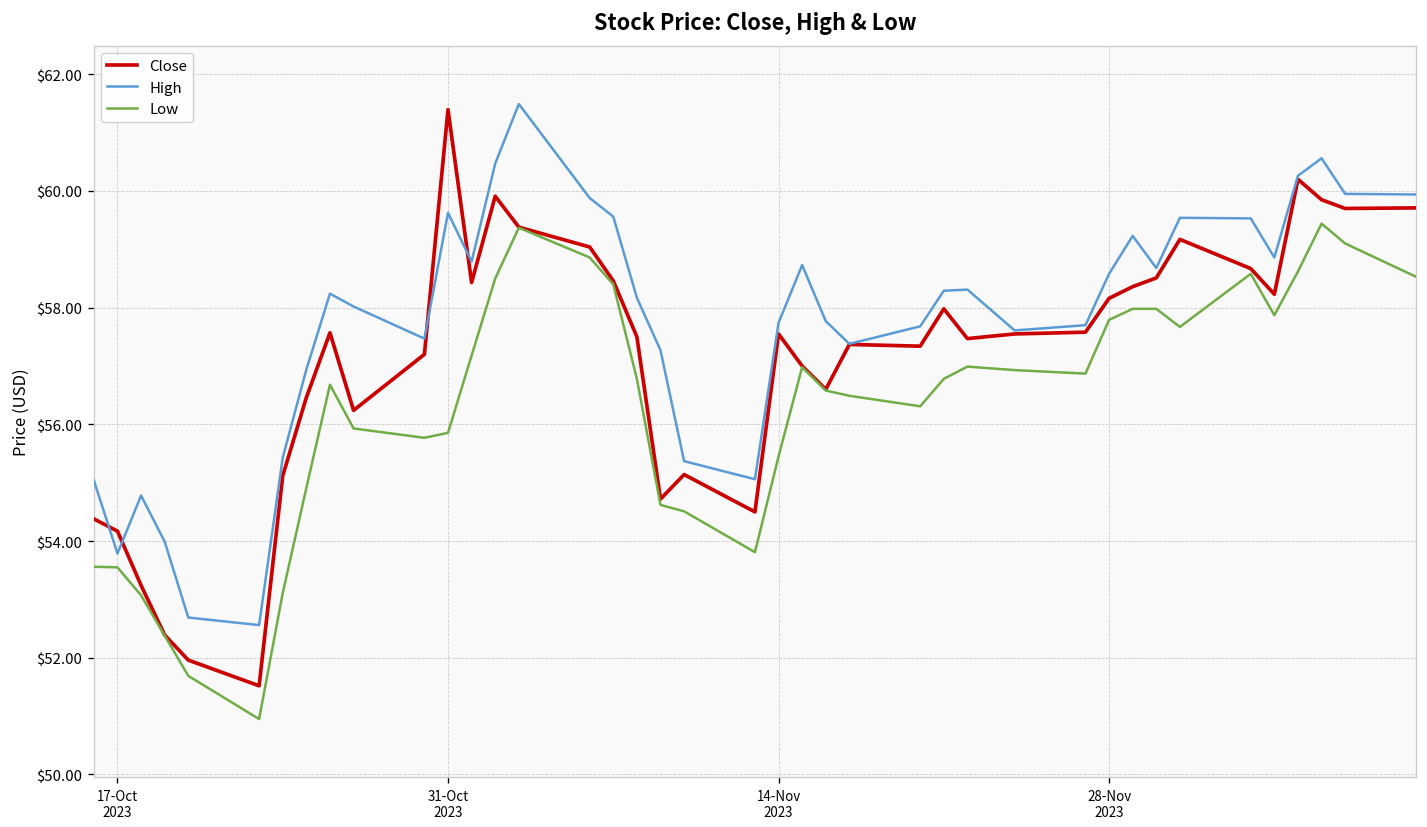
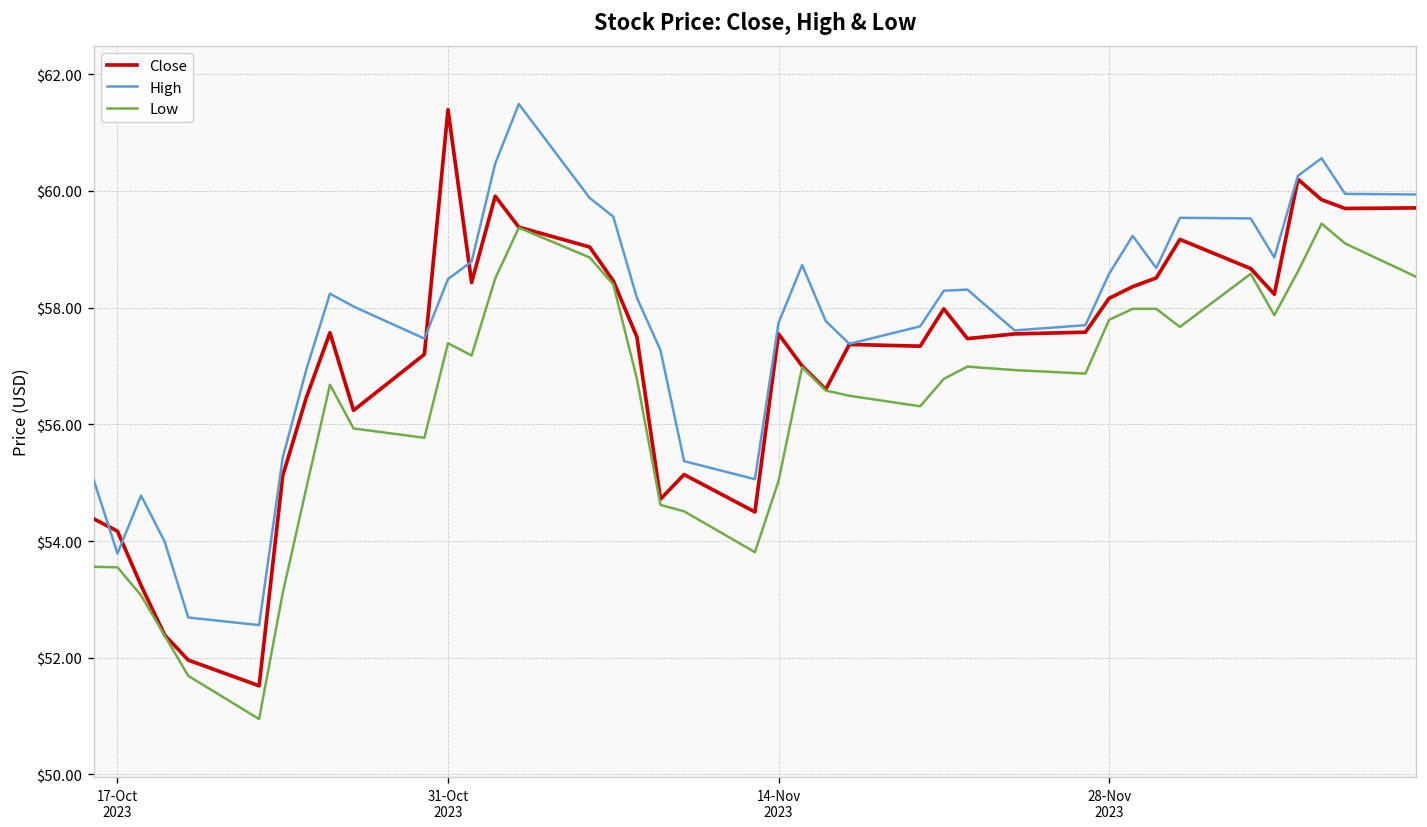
High, 31-Oct 2023: $59.6 -> $58.5
Low, 31-Oct 2023: $55.9 -> $57.4
Low, 14-Nov 2023: $55.5 -> $55.0
